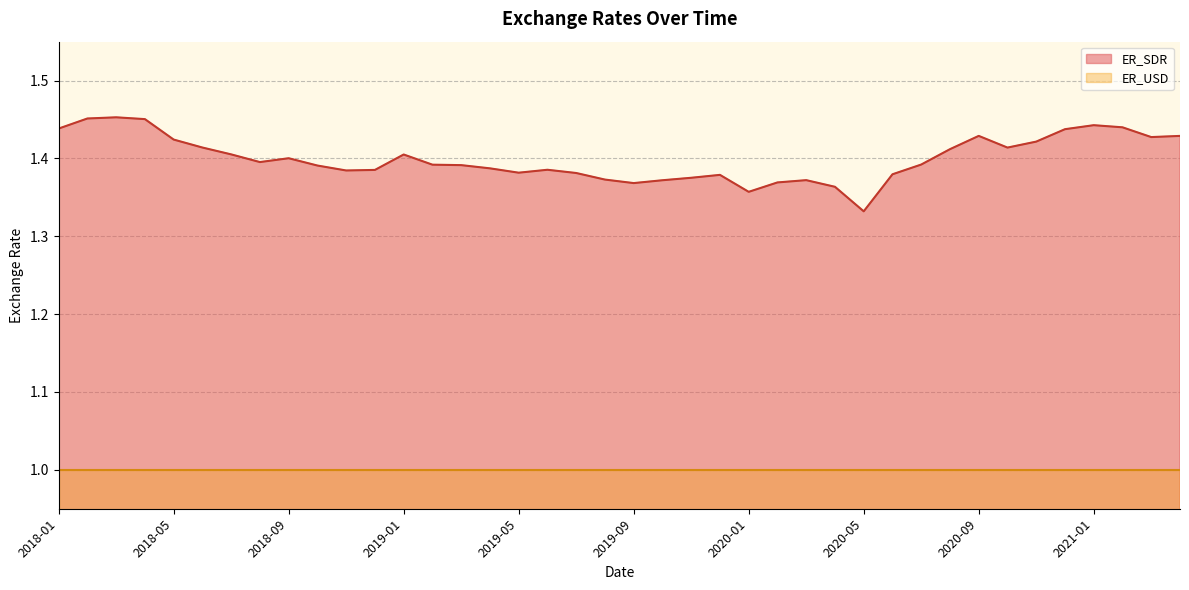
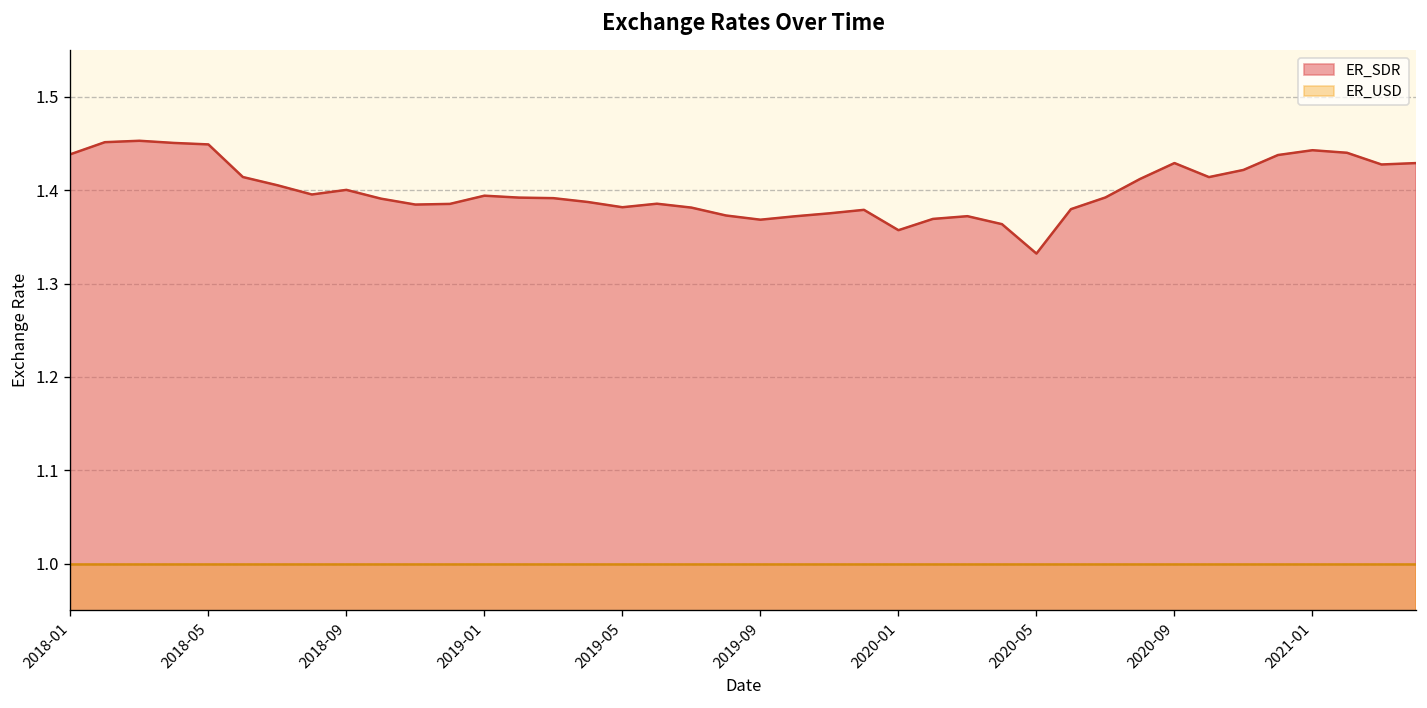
ER_SDR, 2018-05: 1.42 -> 1.45
ER_SDR, 2019-01: 1.41 -> 1.39
